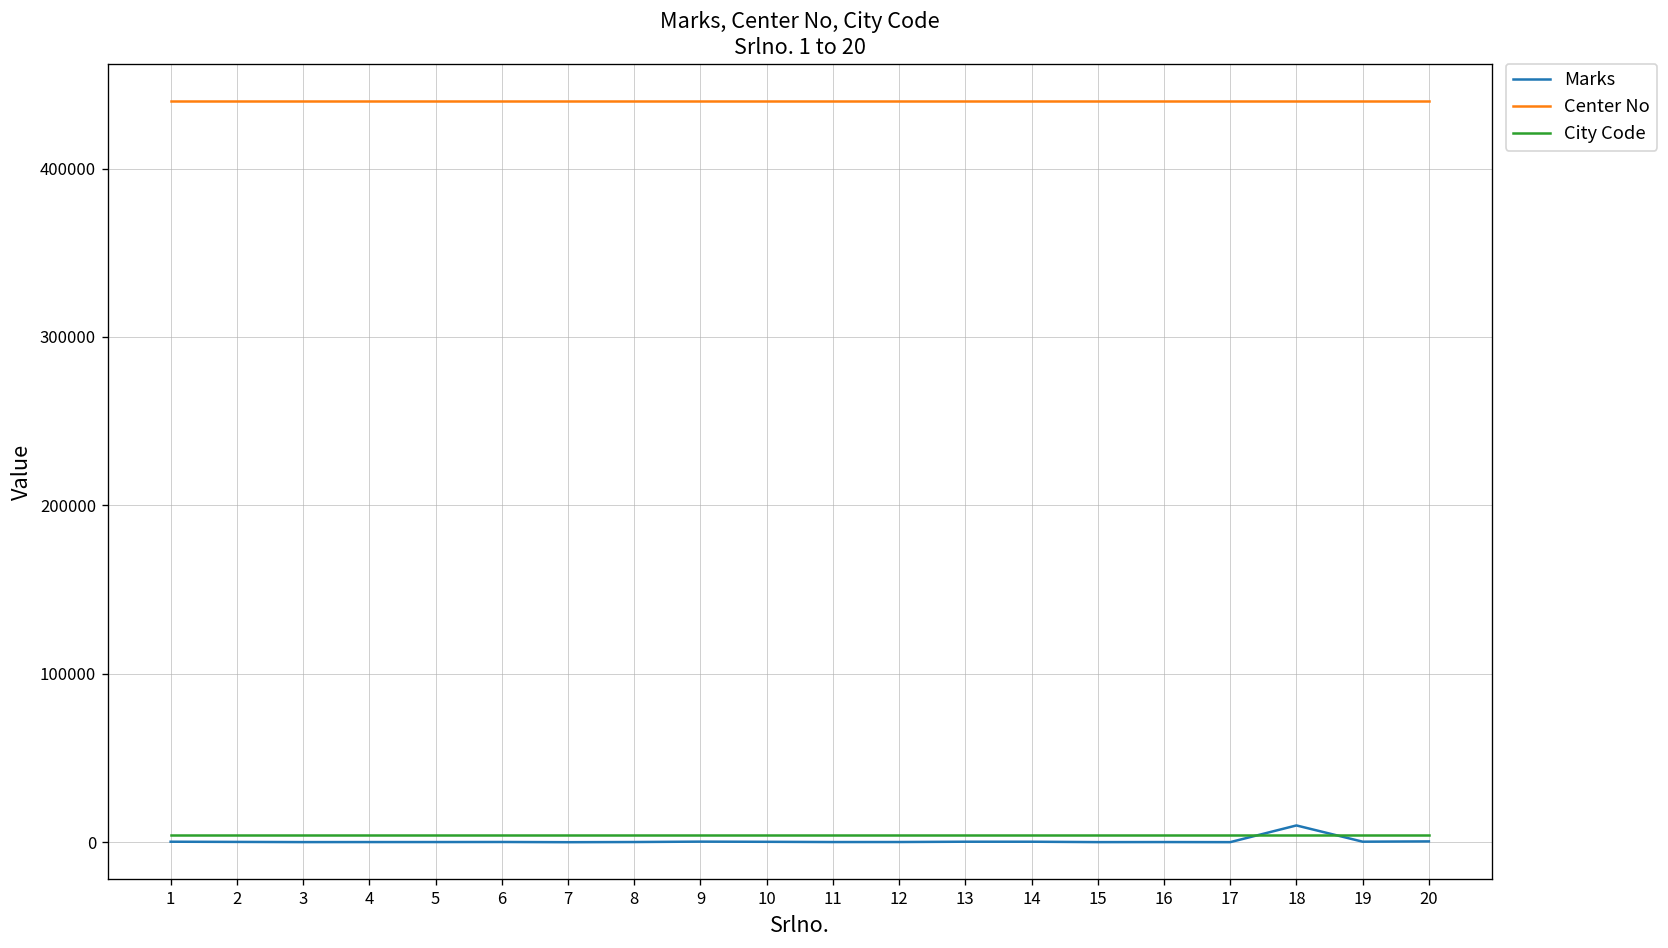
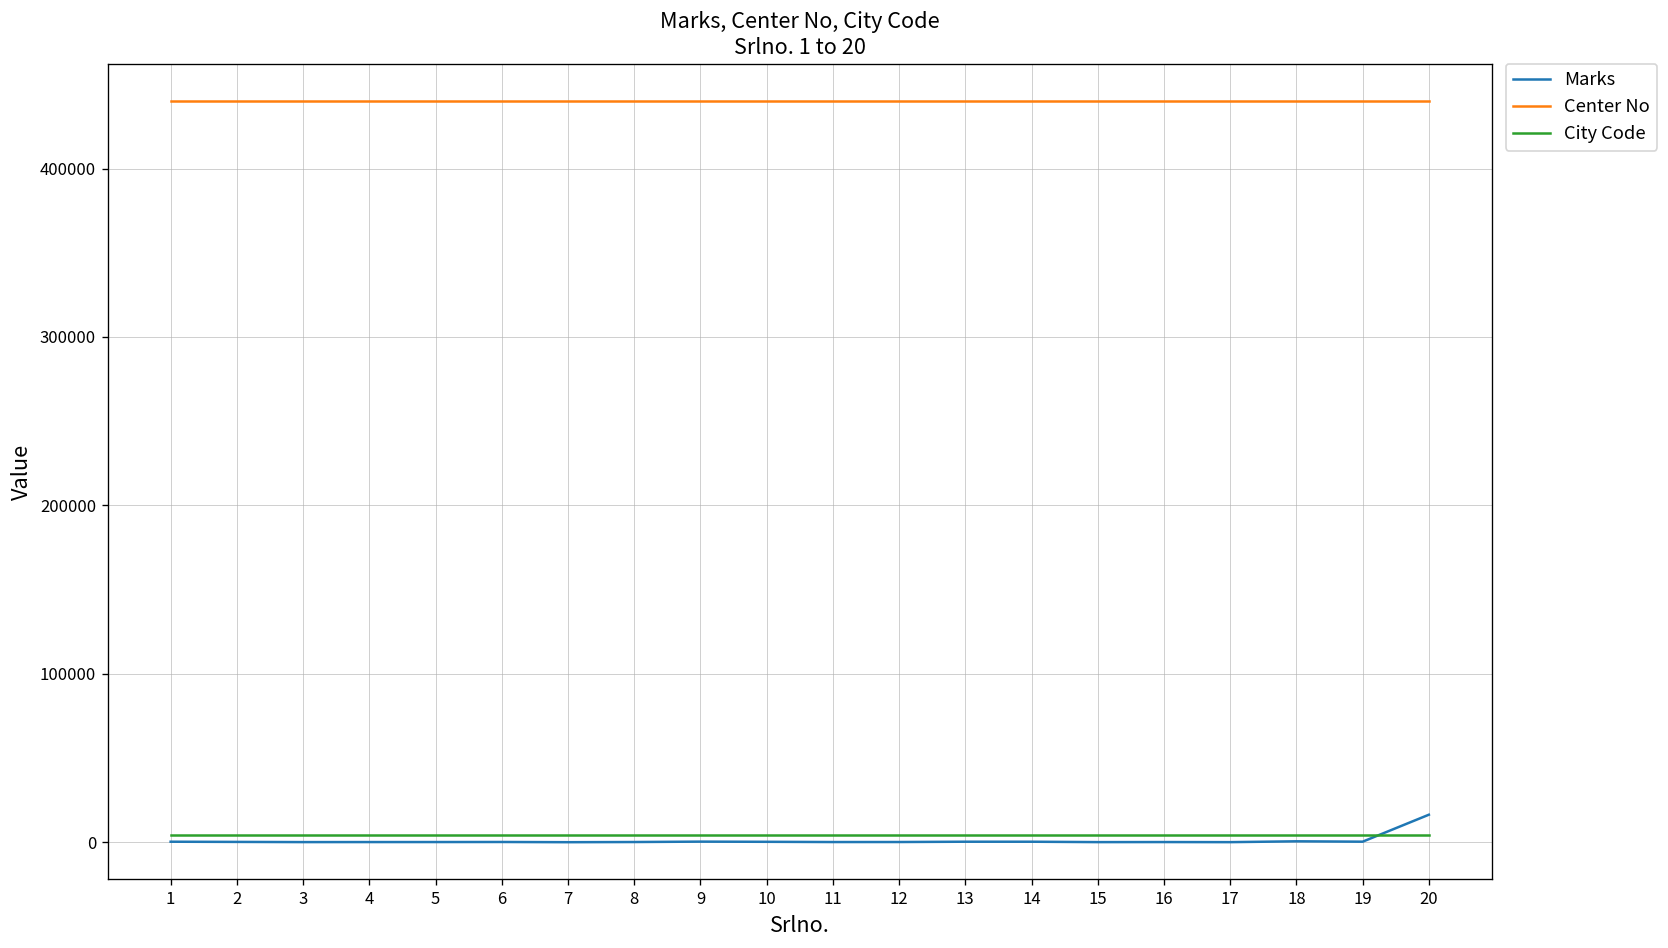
Marks, 18: 10000 -> 0
Marks, 20: 0 -> 16000
